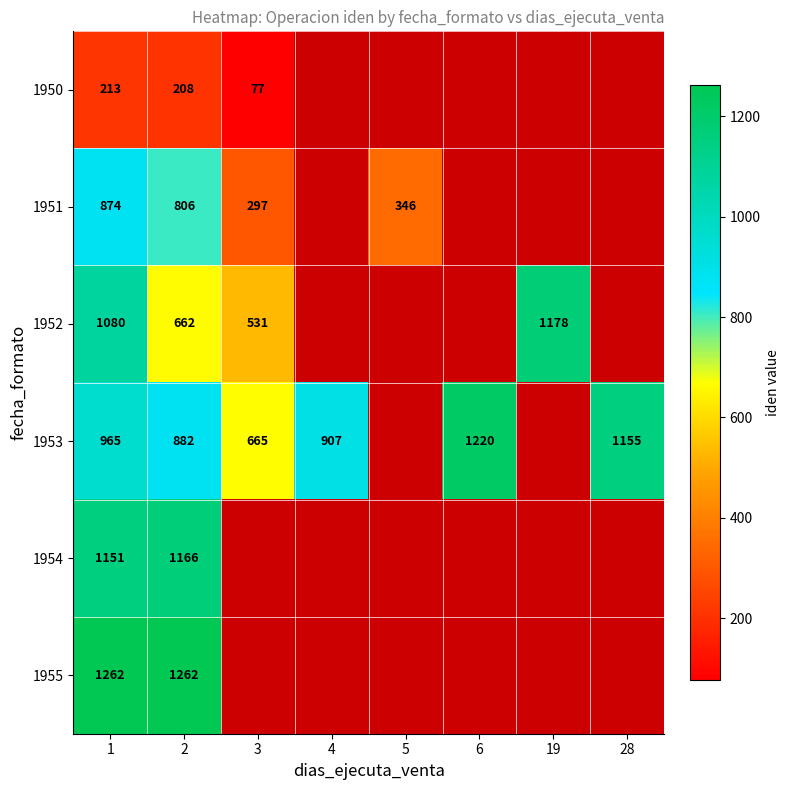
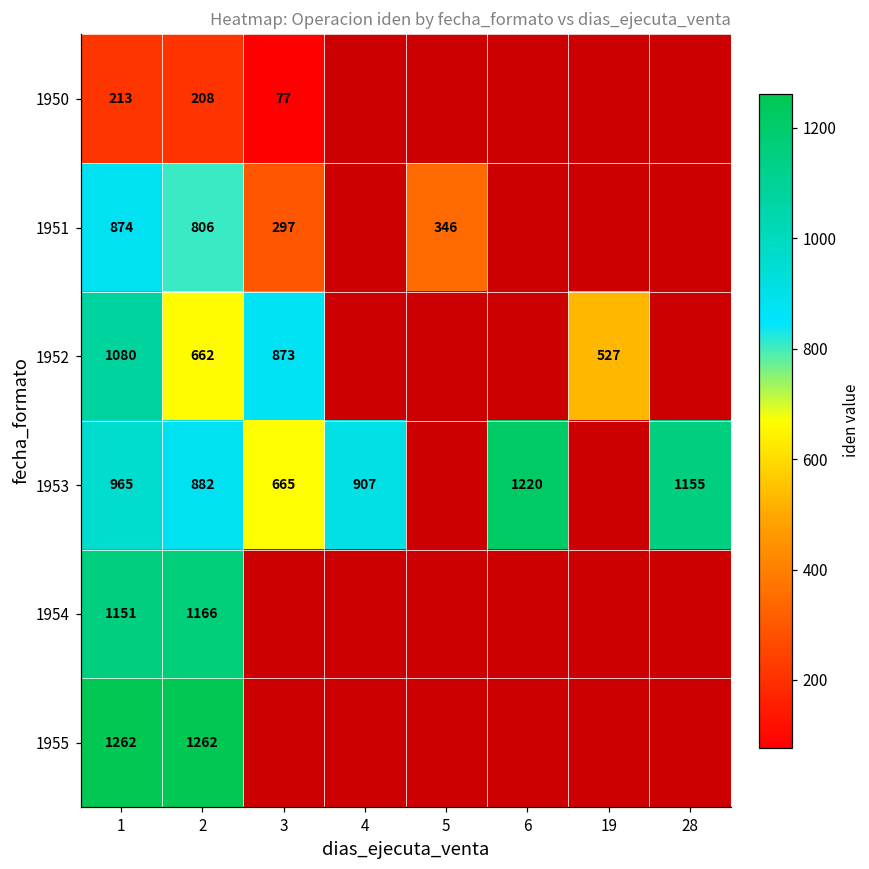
1952, 3: 531 -> 873
1952, 19: 1178 -> 527
